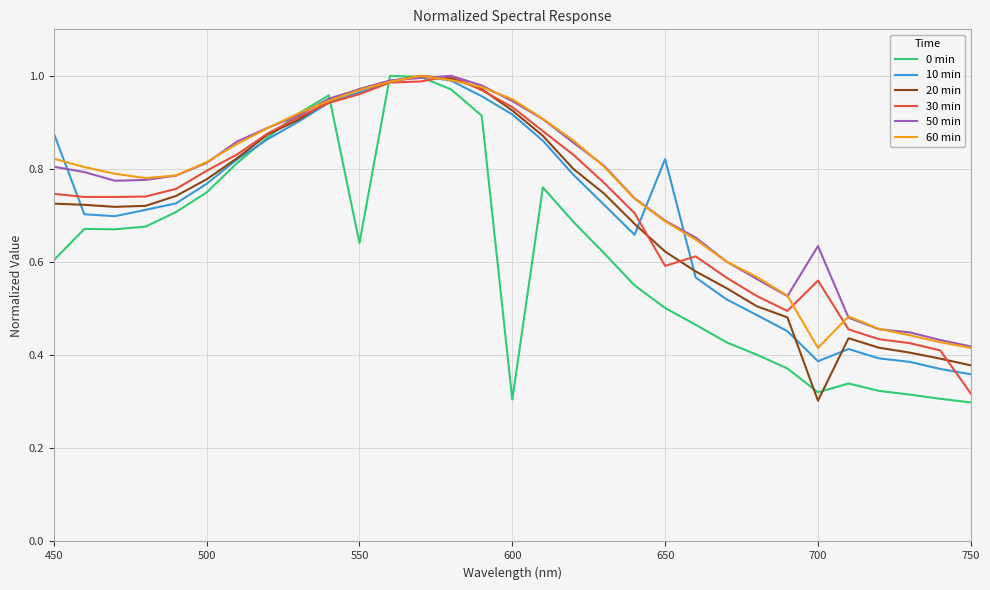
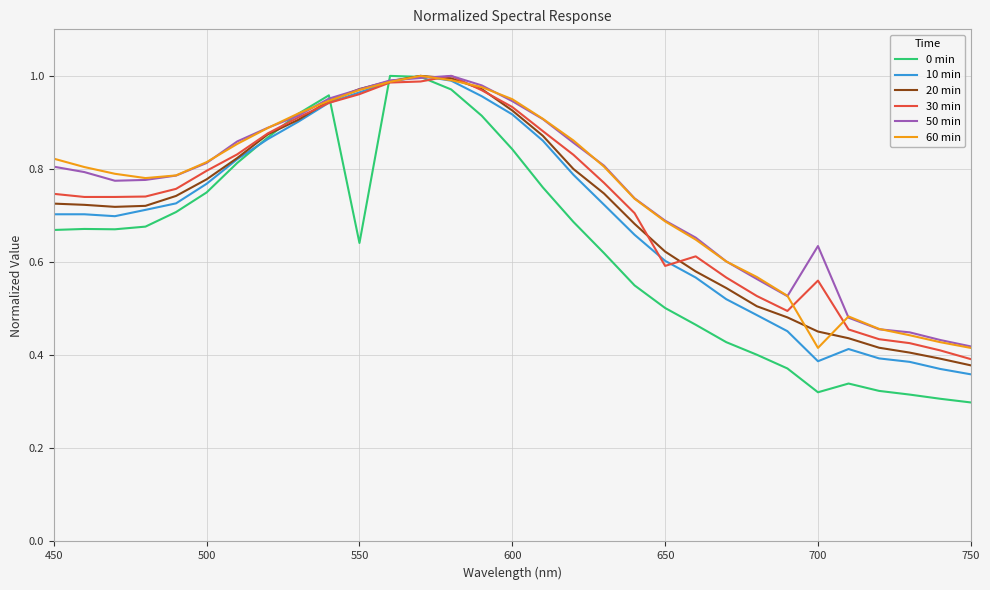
0 min, 450: 0.60 -> 0.67
10 min, 450: 0.88 -> 0.70
0 min, 600: 0.30 -> 0.84
10 min, 650: 0.82 -> 0.60
20 min, 700: 0.30 -> 0.45
30 min, 750: 0.32 -> 0.39
